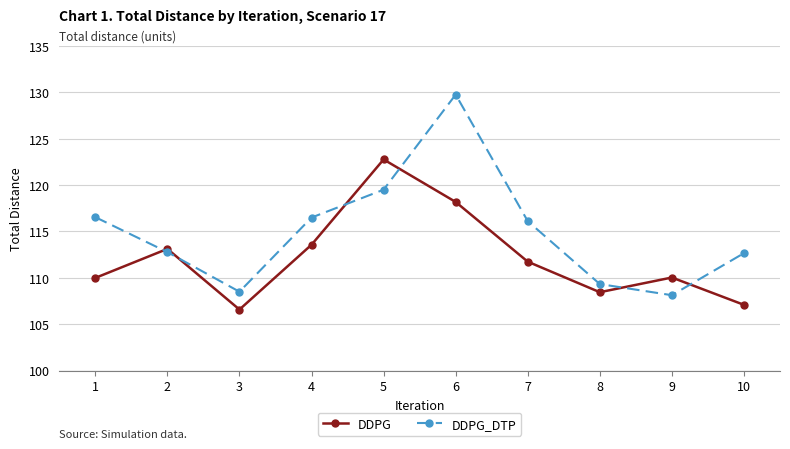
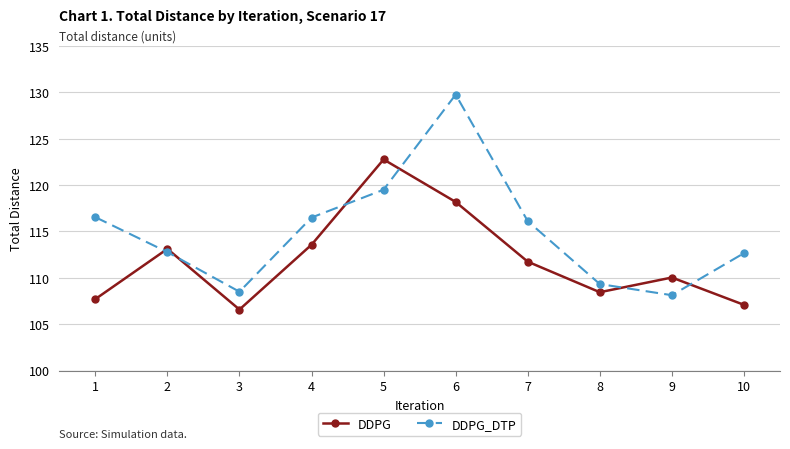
DDPG, 1: 110 -> 108
